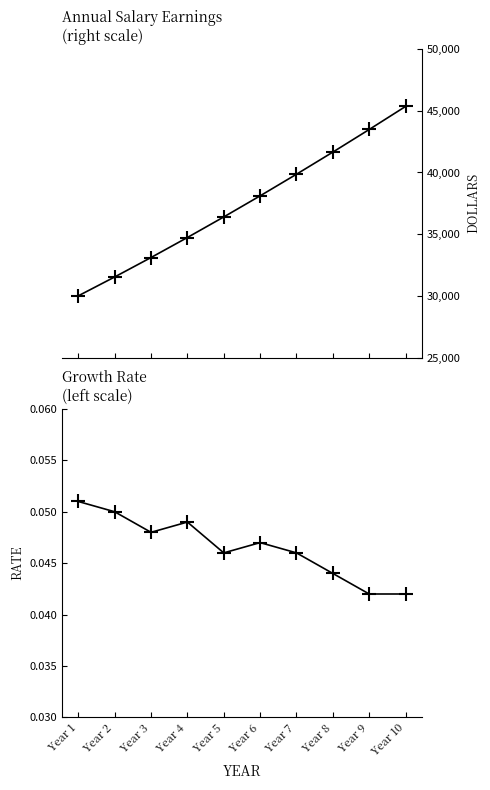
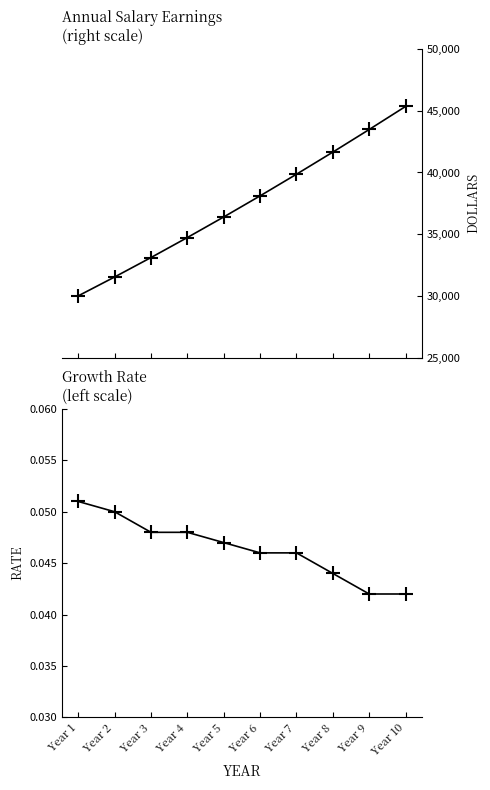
Growth Rate (left scale), Year 4: 0.049 -> 0.048
Growth Rate (left scale), Year 5: 0.046 -> 0.047
Growth Rate (left scale), Year 6: 0.047 -> 0.046
